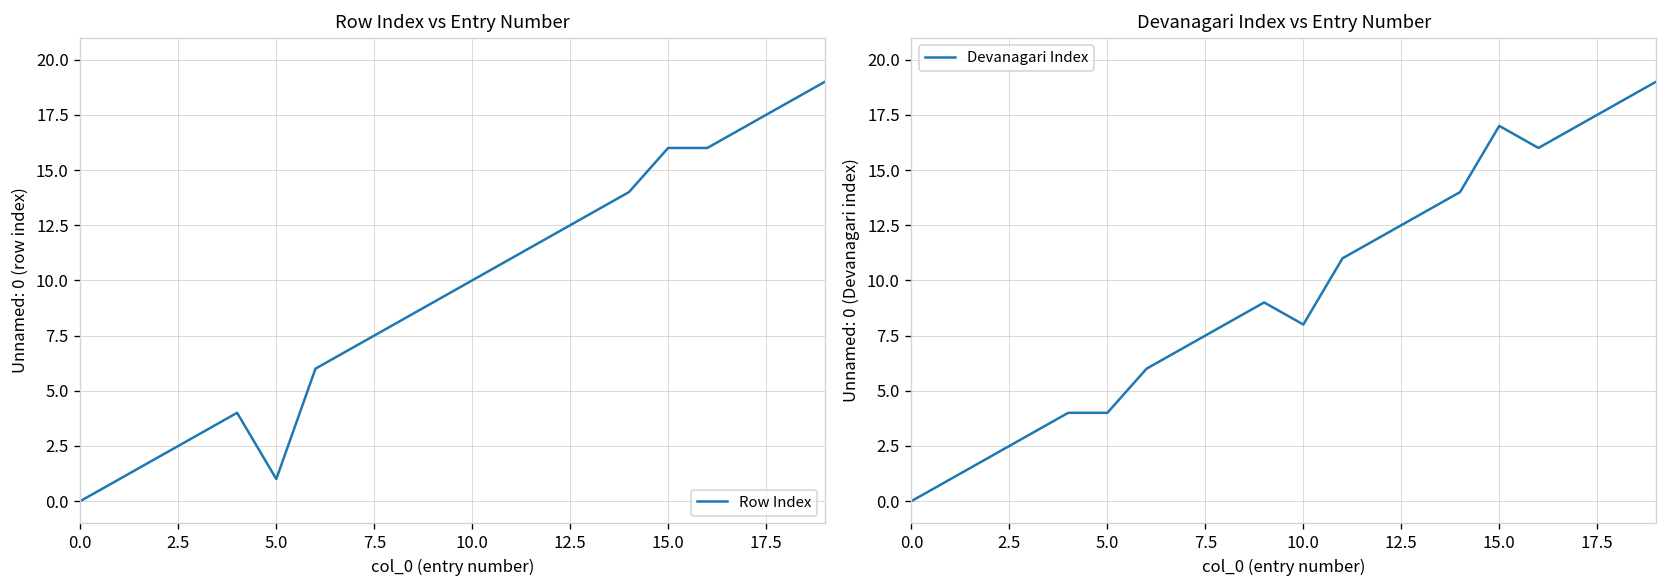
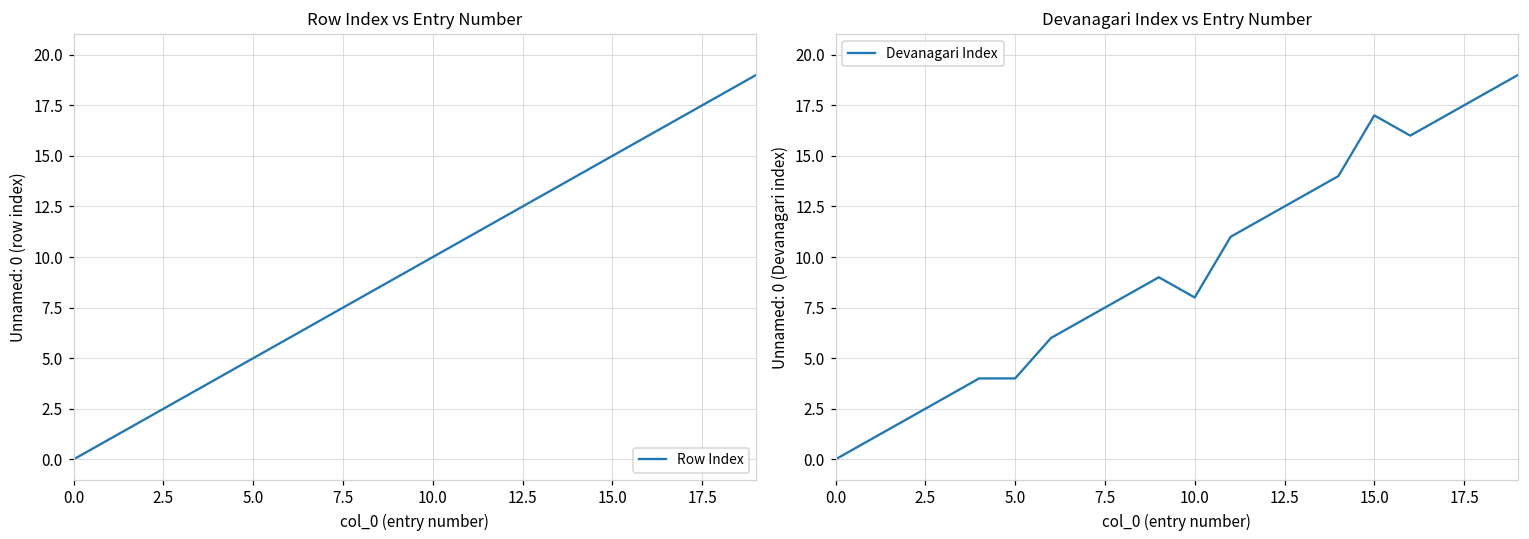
Row Index vs Entry Number, 5.0: 1 -> 5
Row Index vs Entry Number, 15.0: 16 -> 15
